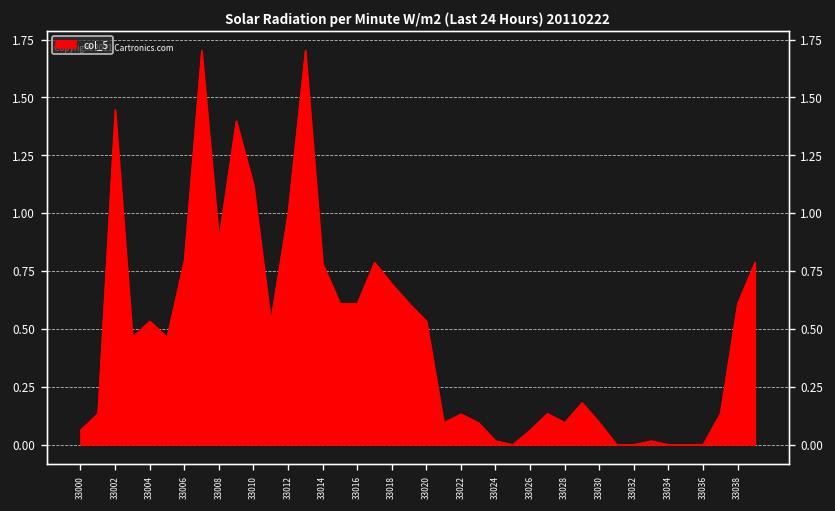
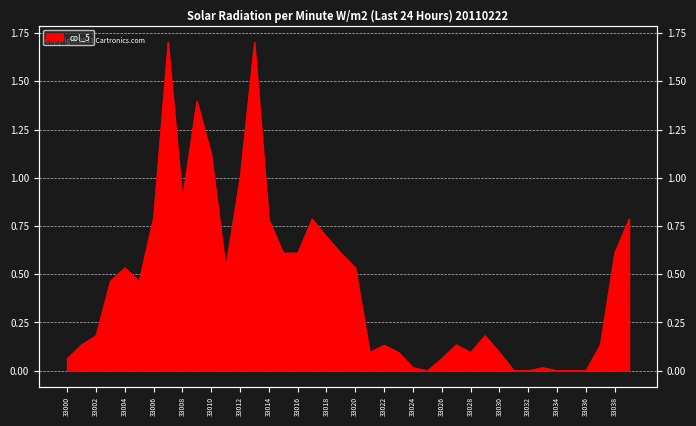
33002: 1.45 -> 0.18
